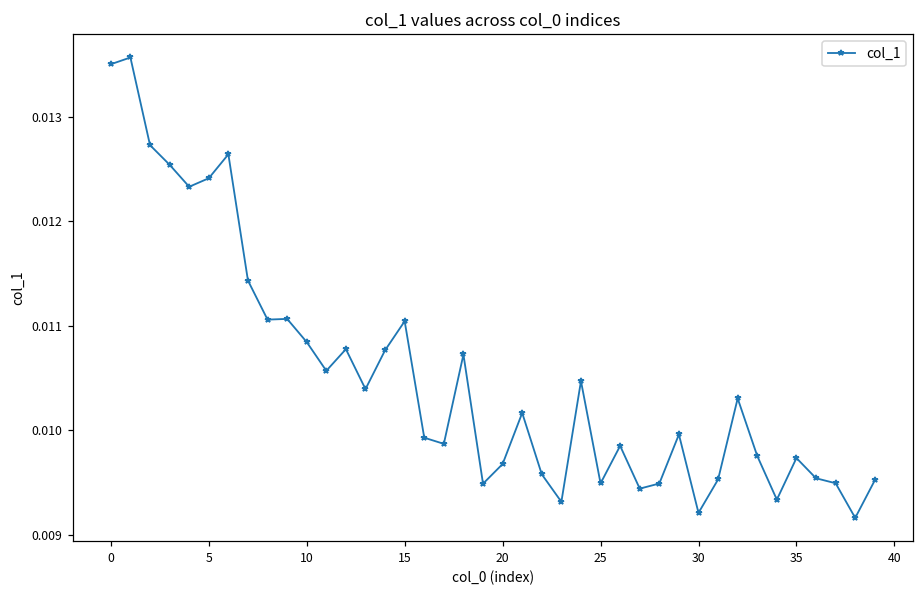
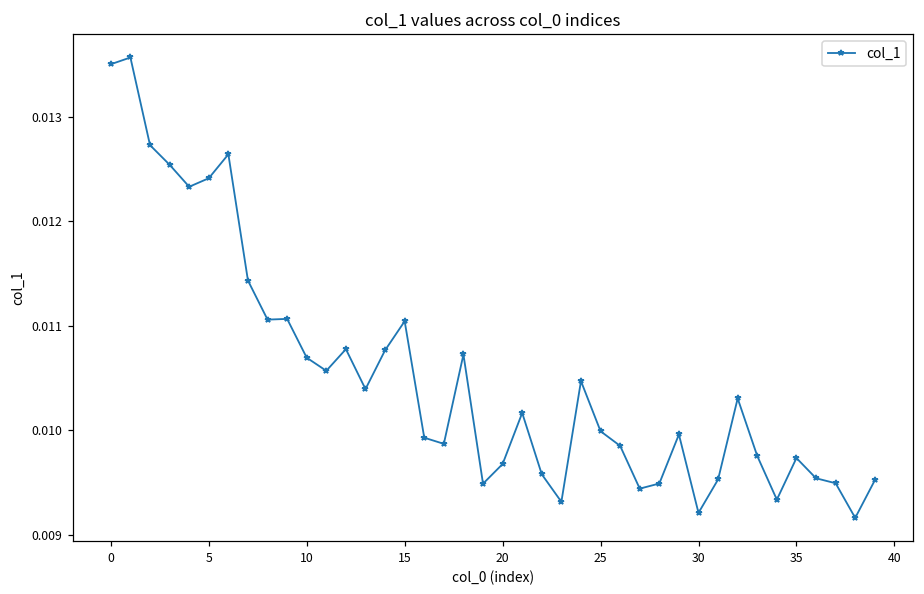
10: 0.0108 -> 0.0107
25: 0.0095 -> 0.0100
